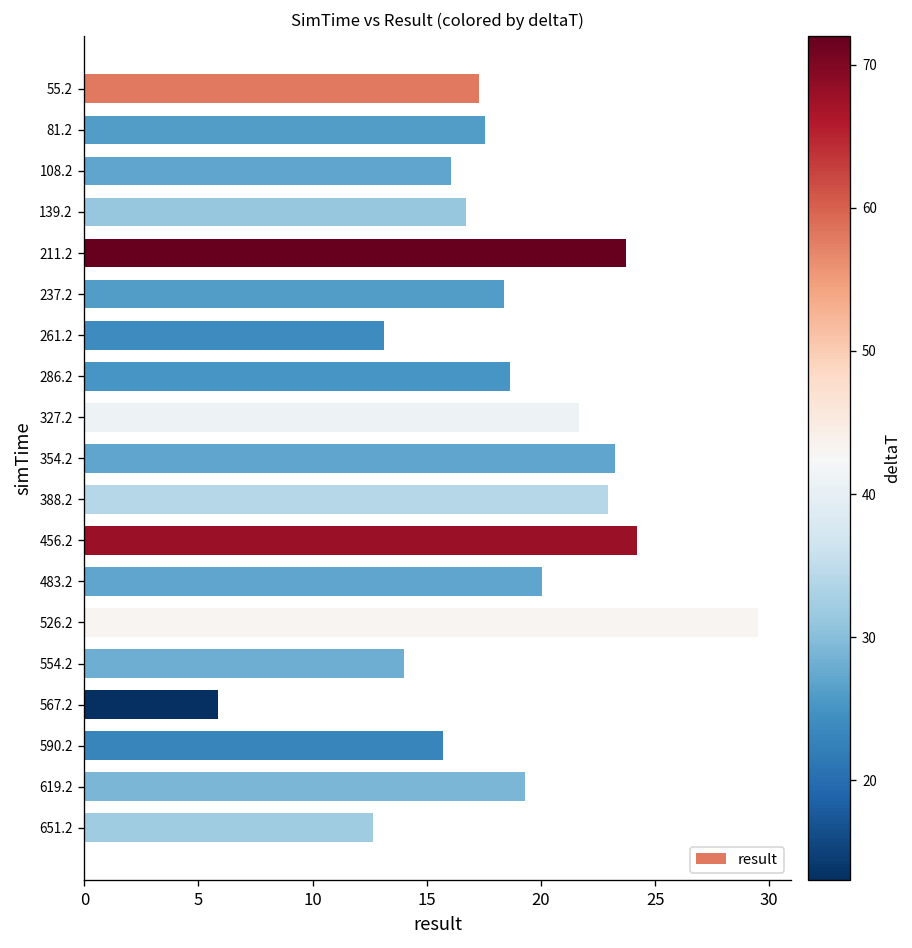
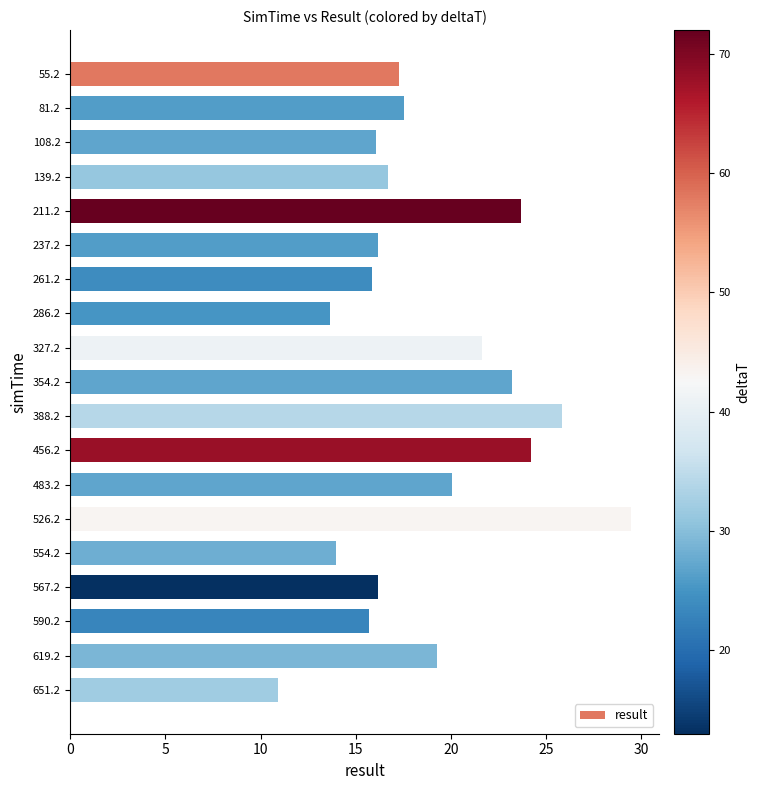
237.2: 18.4 -> 16.2
261.2: 13.1 -> 15.8
286.2: 18.7 -> 13.6
388.2: 22.9 -> 25.8
567.2: 5.8 -> 16.2
651.2: 12.6 -> 10.9
